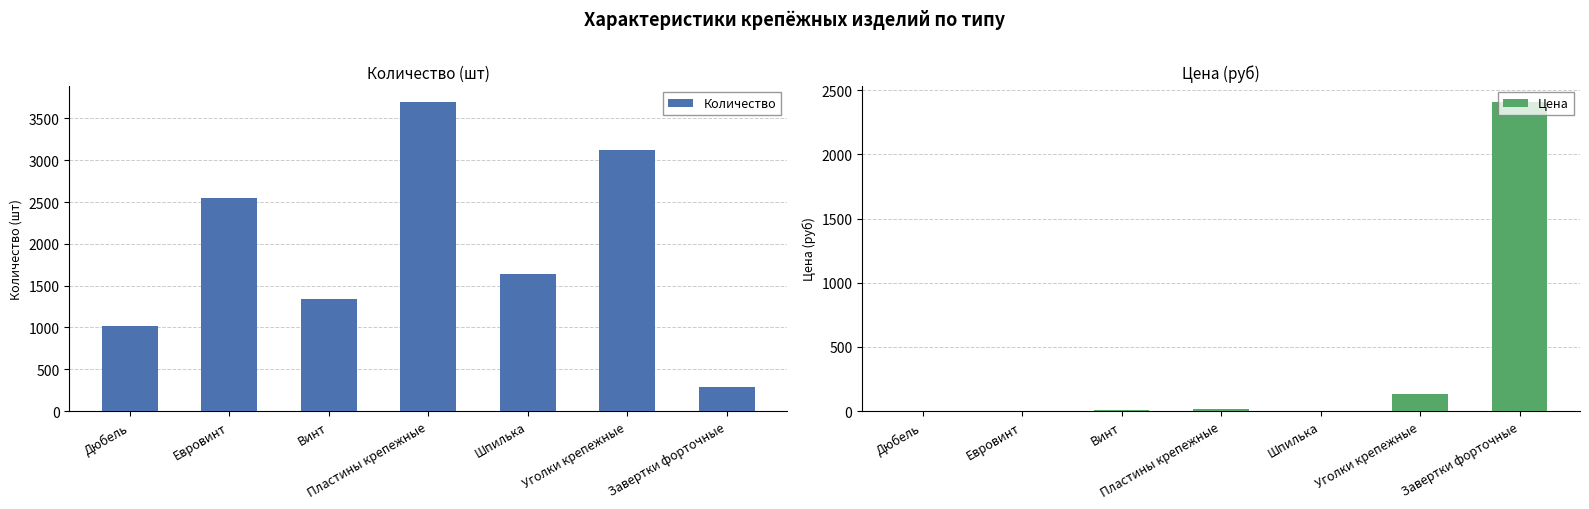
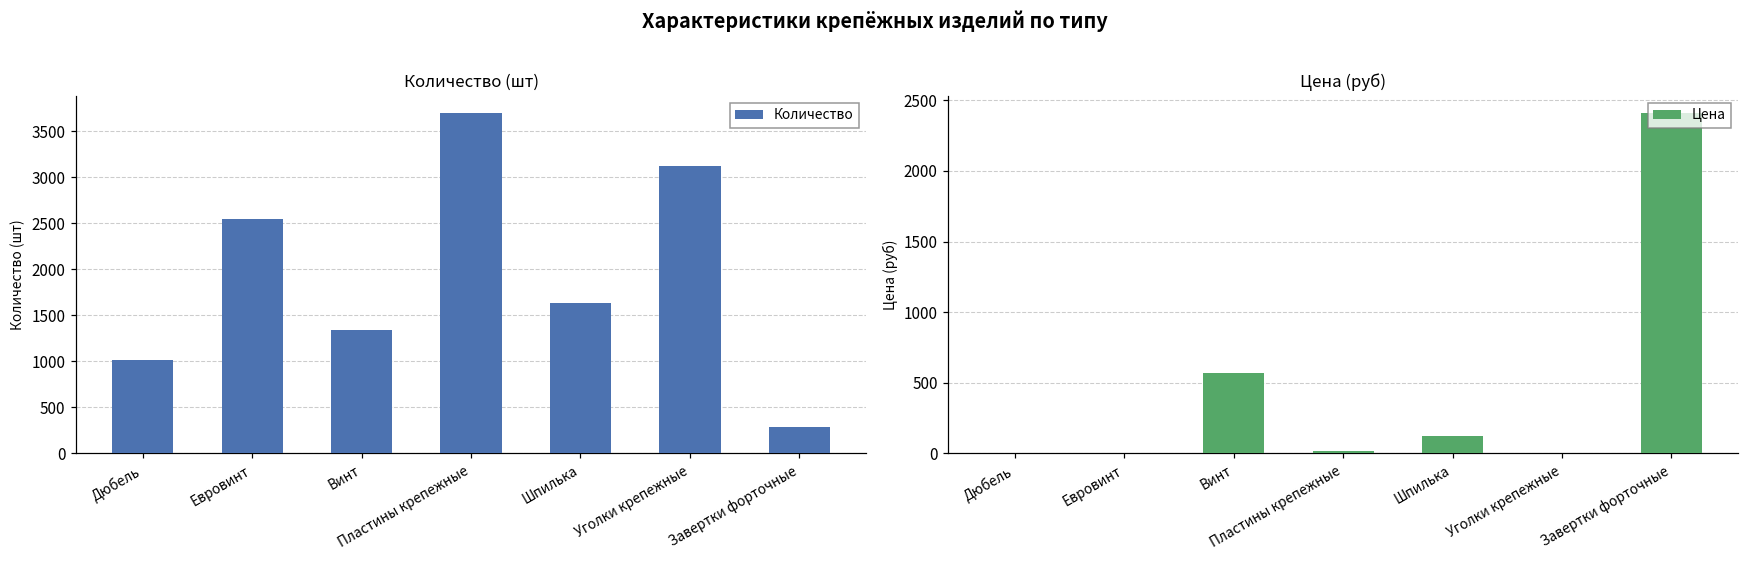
Цена (руб), Винт: 10 -> 570
Цена (руб), Шпилька: 0 -> 120
Цена (руб), Уголки крепежные: 130 -> 0
